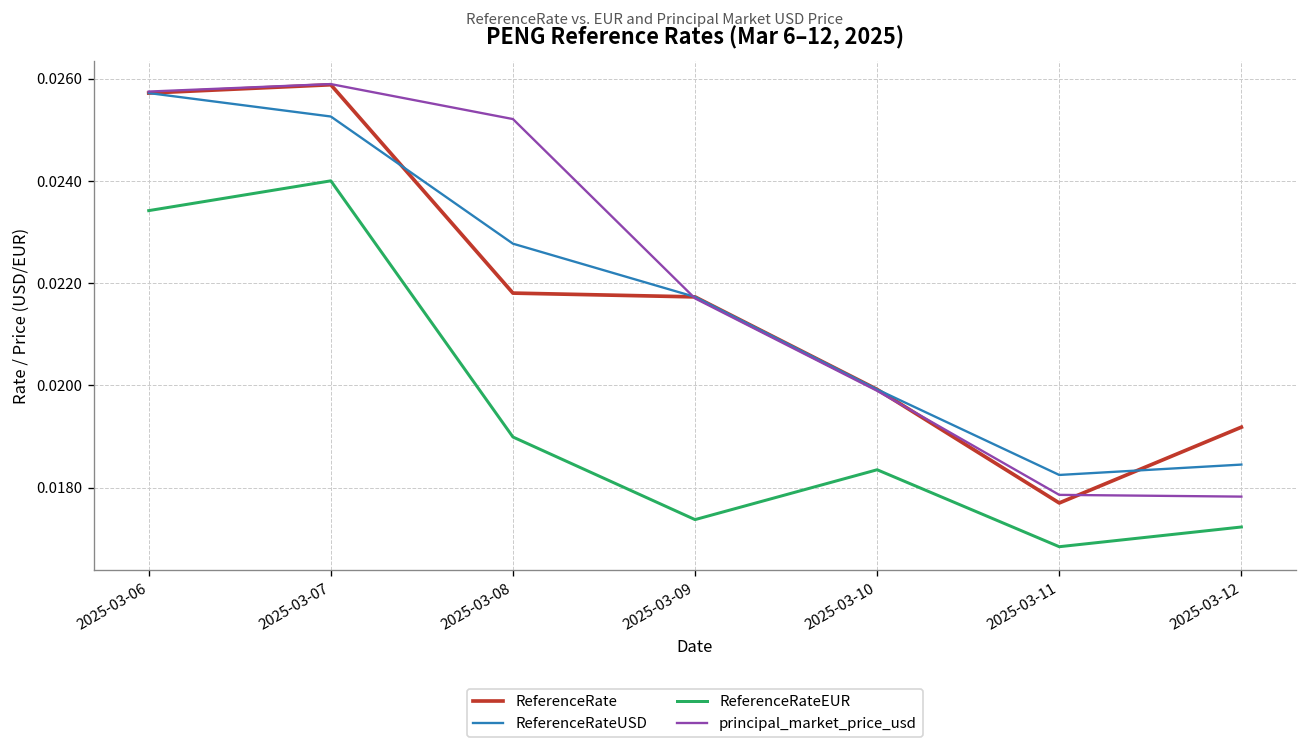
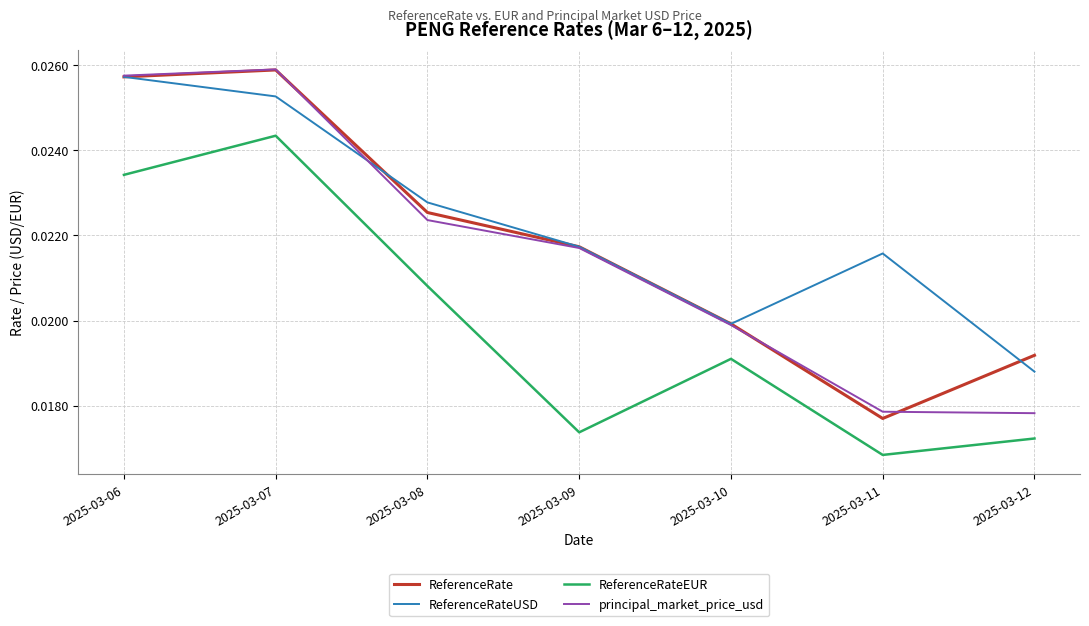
ReferenceRateEUR, 2025-03-07: 0.0240 -> 0.0243
ReferenceRate, 2025-03-08: 0.0218 -> 0.0225
ReferenceRateEUR, 2025-03-08: 0.0190 -> 0.0208
principal_market_price_usd, 2025-03-08: 0.0252 -> 0.0224
ReferenceRateEUR, 2025-03-10: 0.0183 -> 0.0191
ReferenceRateUSD, 2025-03-11: 0.0182 -> 0.0216
ReferenceRateUSD, 2025-03-12: 0.0185 -> 0.0188
